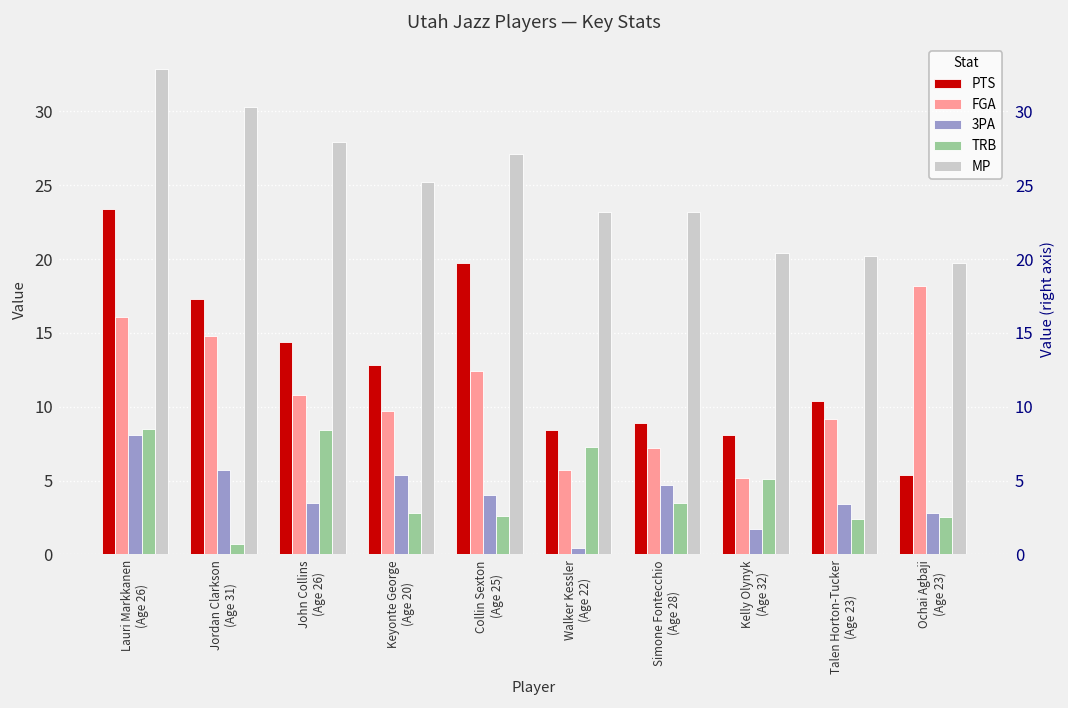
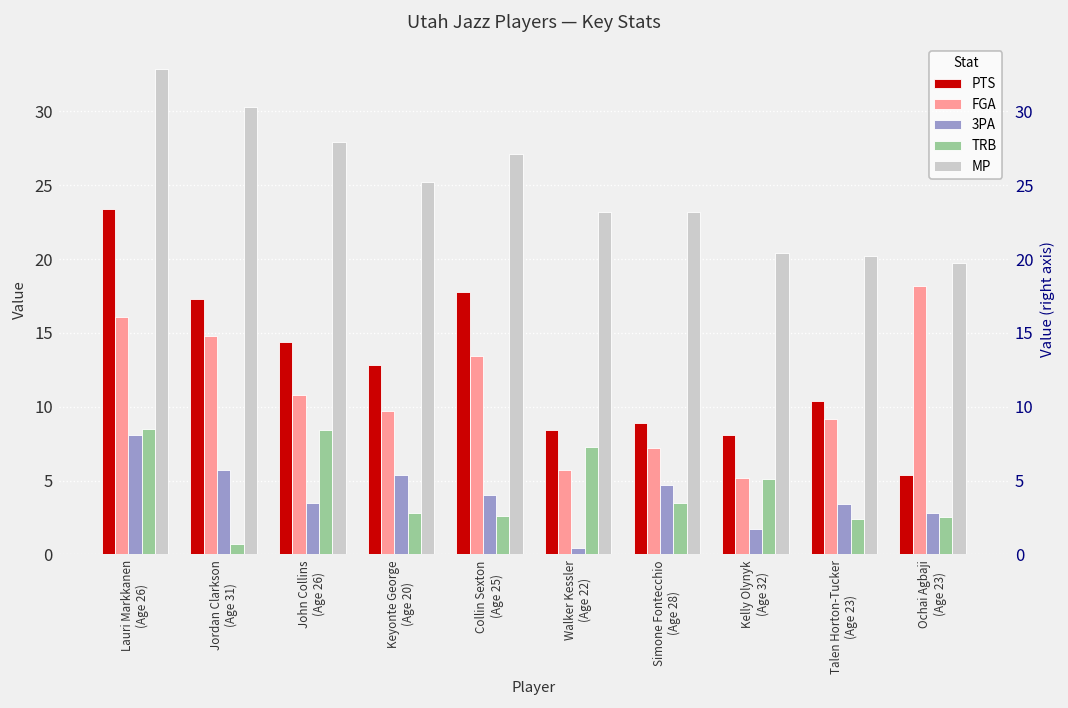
PTS, Collin Sexton (Age 25): 19.7 -> 17.8
FGA, Collin Sexton (Age 25): 12.4 -> 13.4
